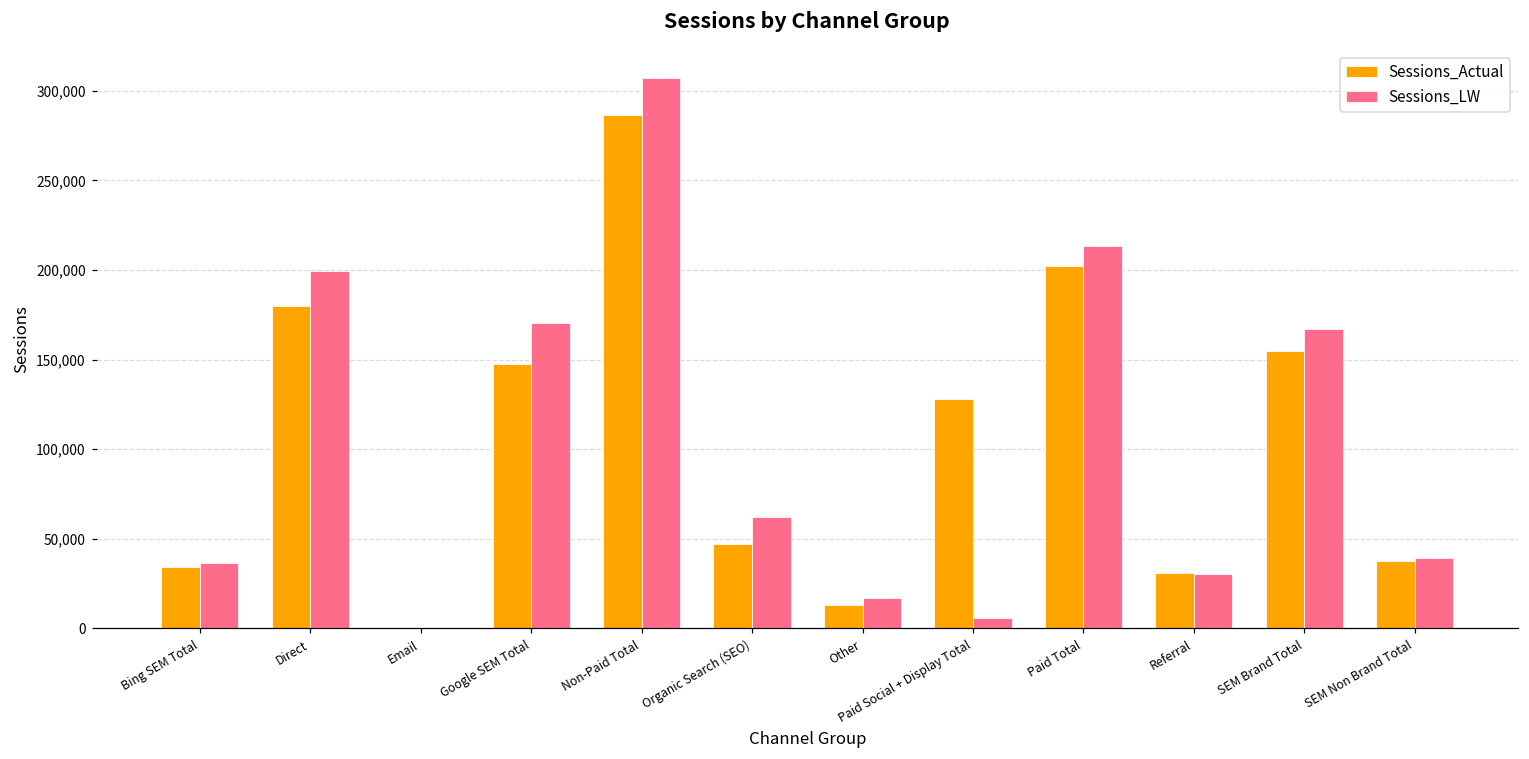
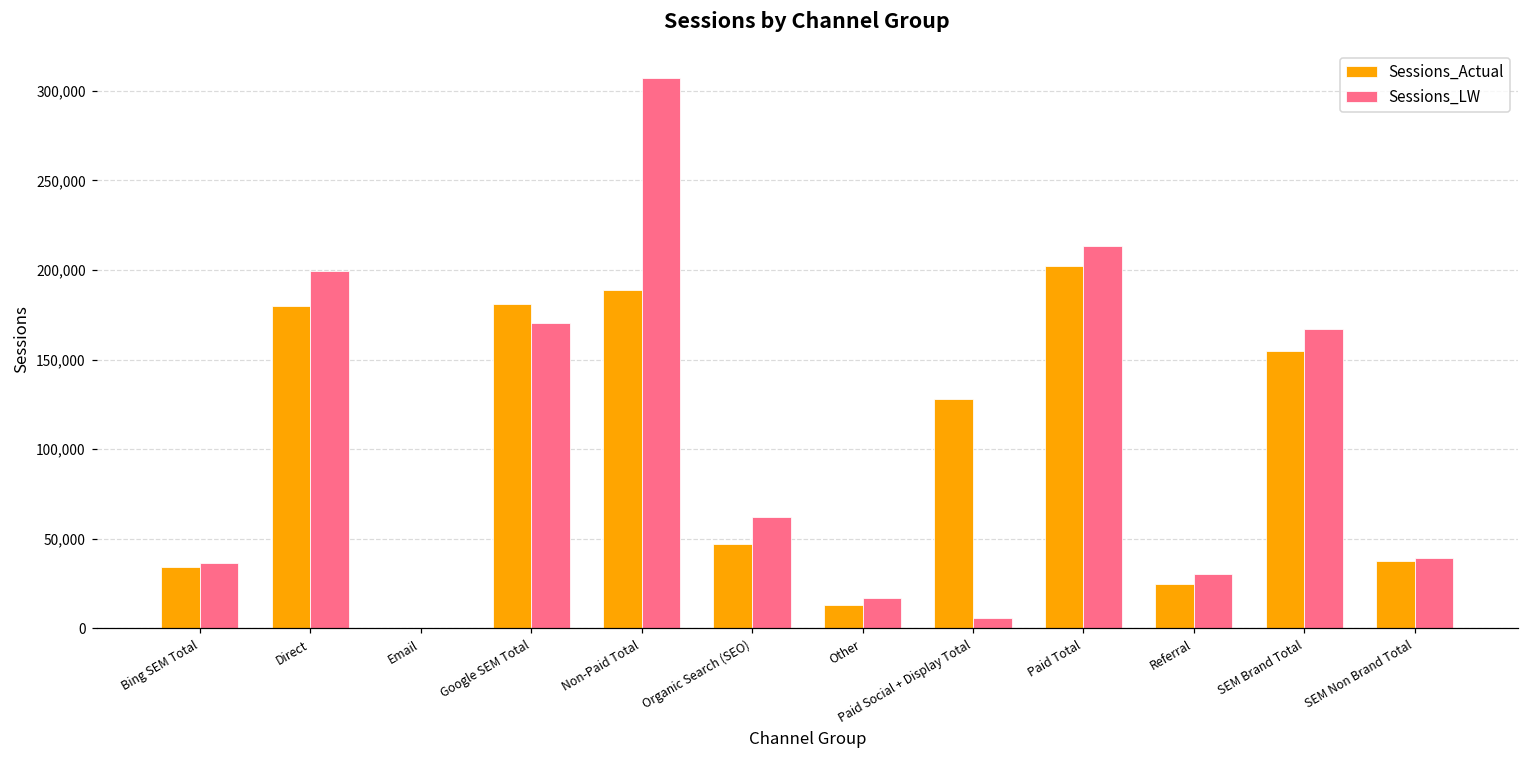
Sessions_Actual, Google SEM Total: 147,000 -> 181,000
Sessions_Actual, Non-Paid Total: 287,000 -> 189,000
Sessions_Actual, Referral: 31,000 -> 24,000
